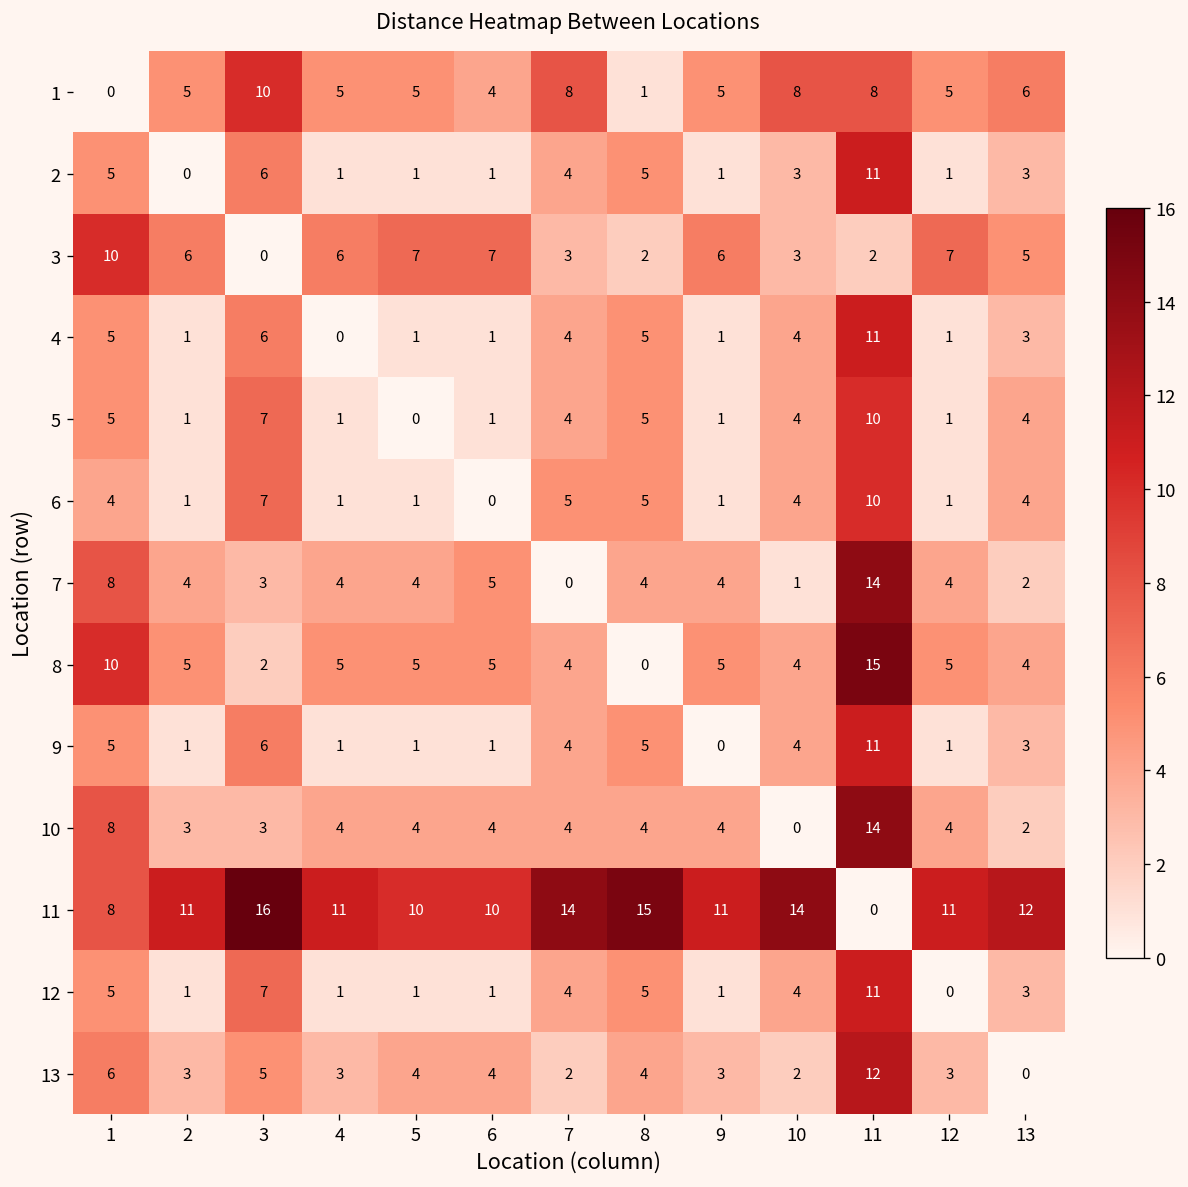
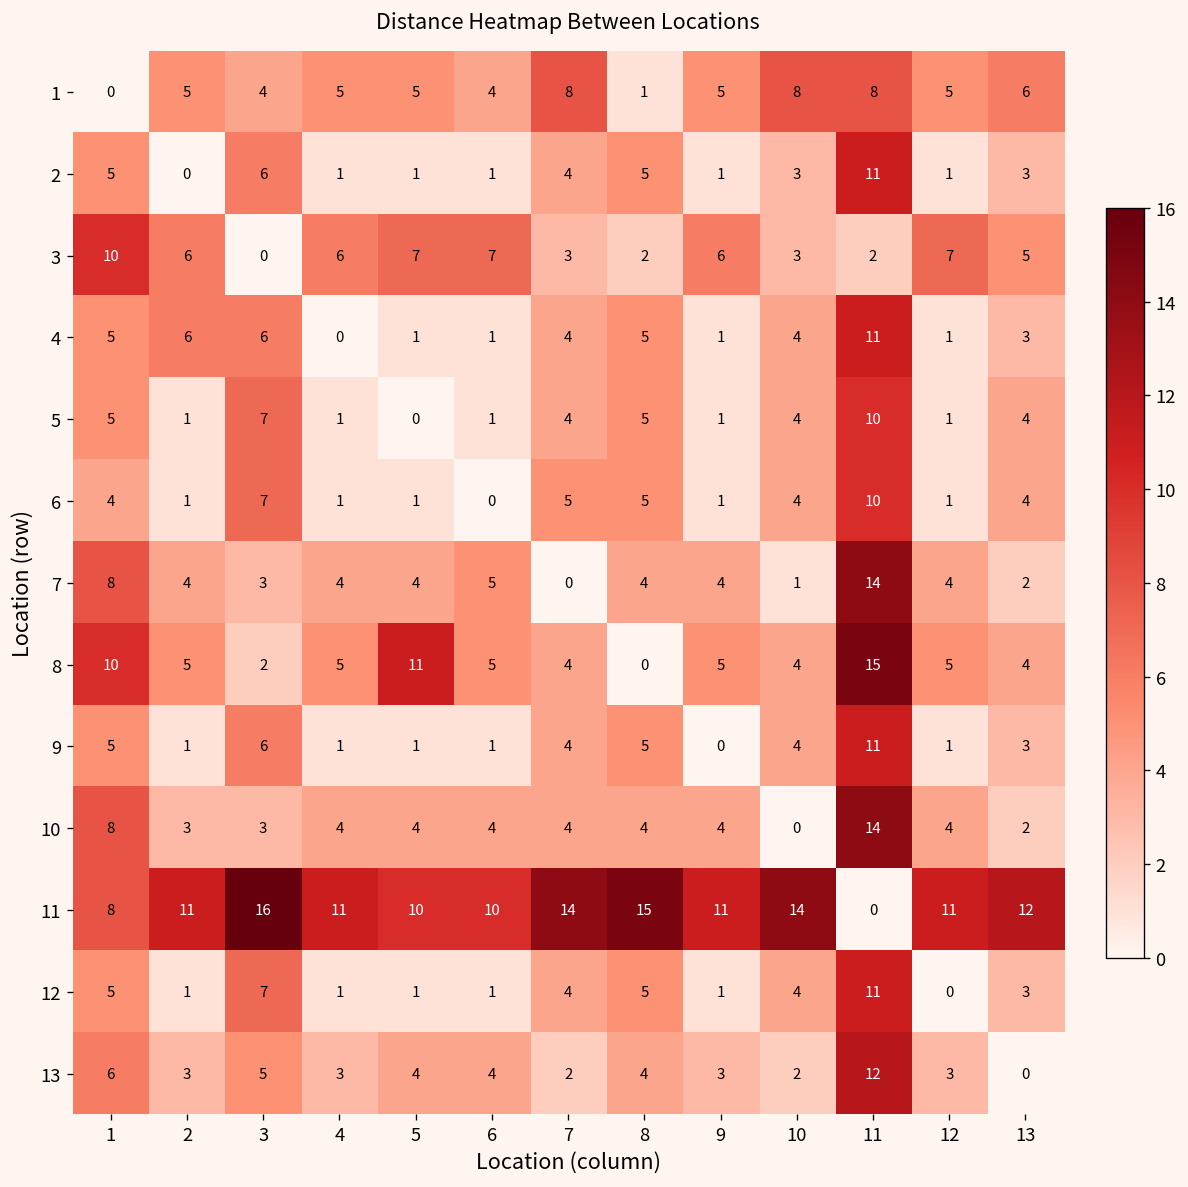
1, 3: 10 -> 4
4, 2: 1 -> 6
8, 5: 5 -> 11
